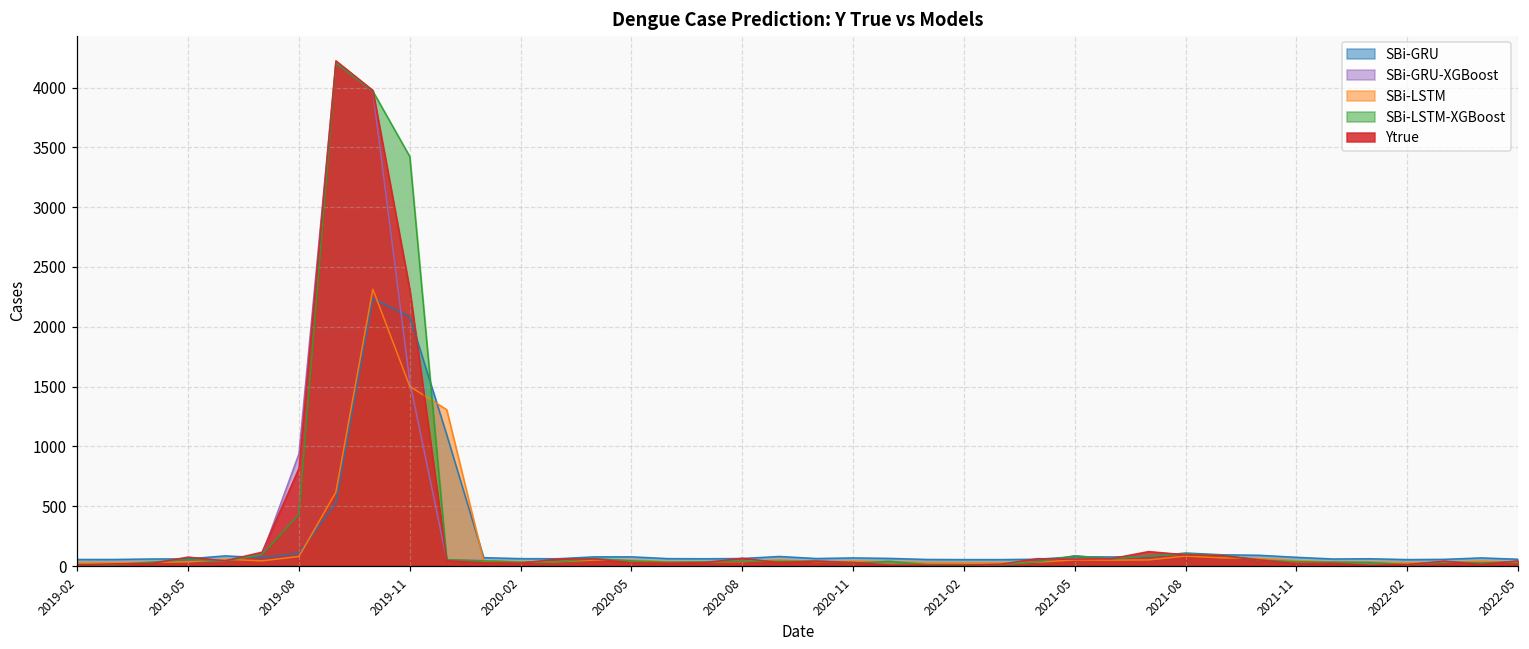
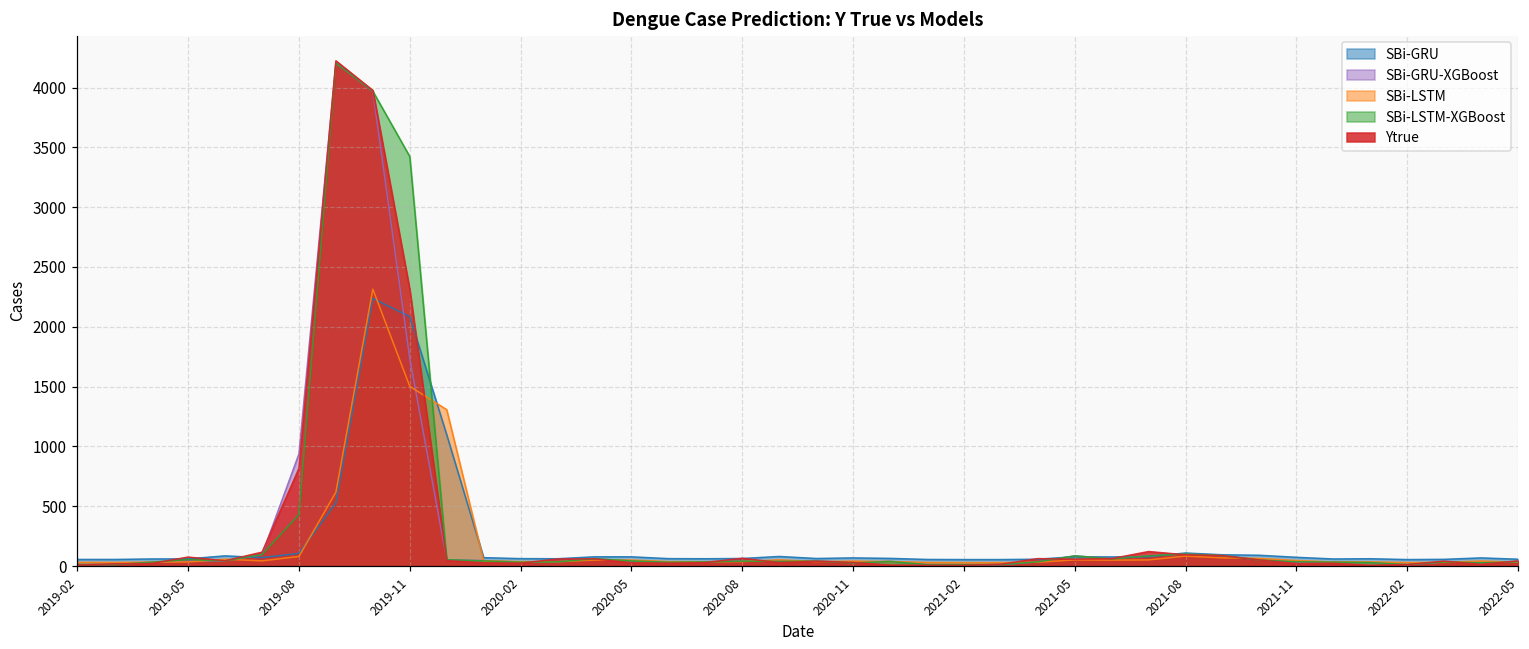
SBi-GRU-XGBoost, 2019-11: 1540 -> 1740
